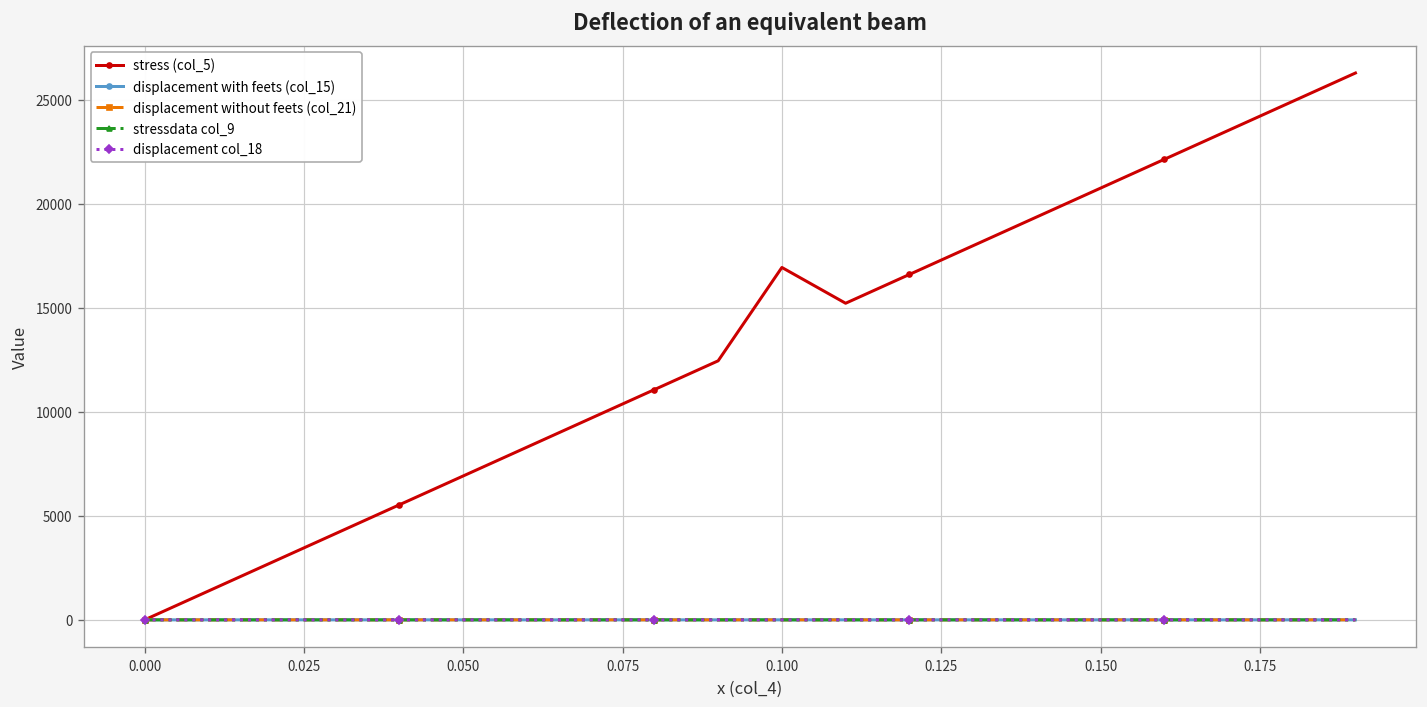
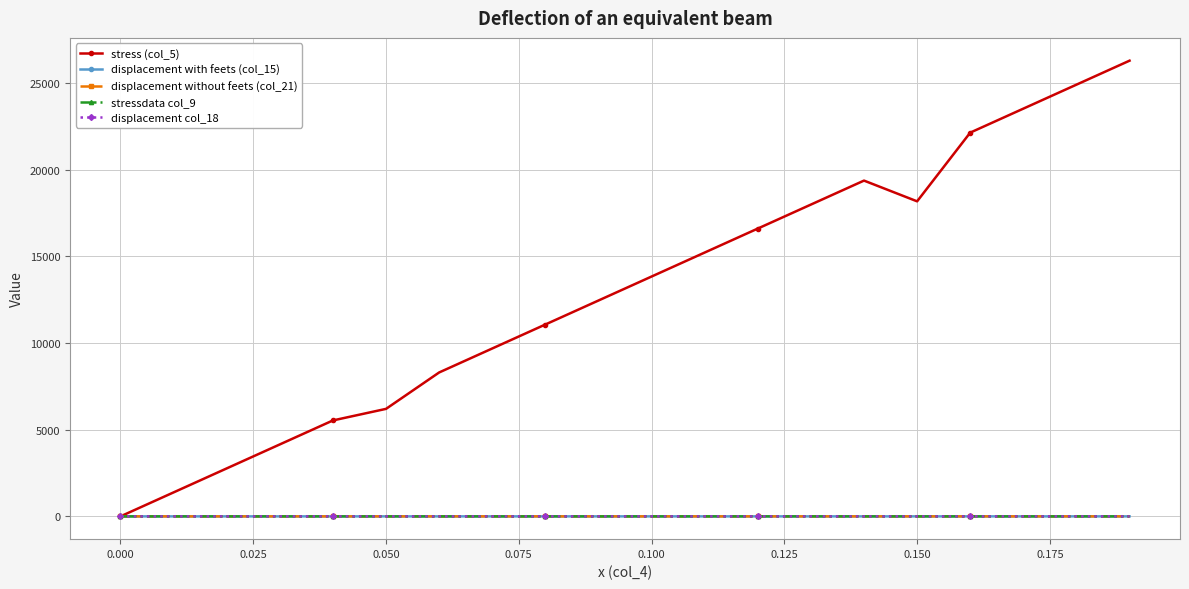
stress (col_5), 0.050: 6900 -> 6200
stress (col_5), 0.100: 16900 -> 13800
stress (col_5), 0.150: 20700 -> 18200
